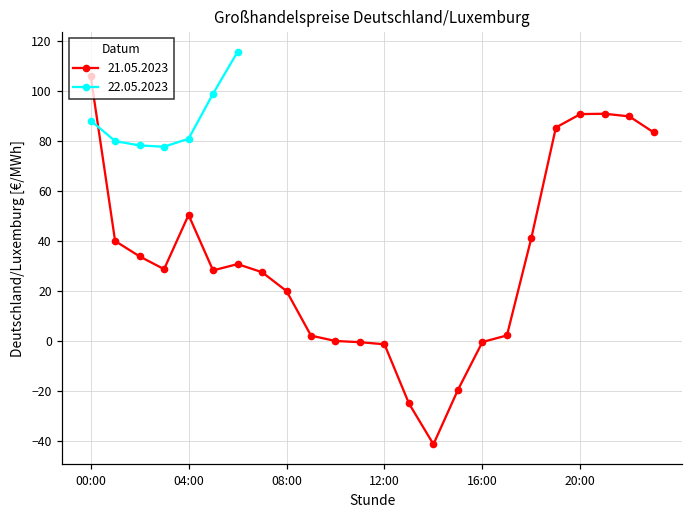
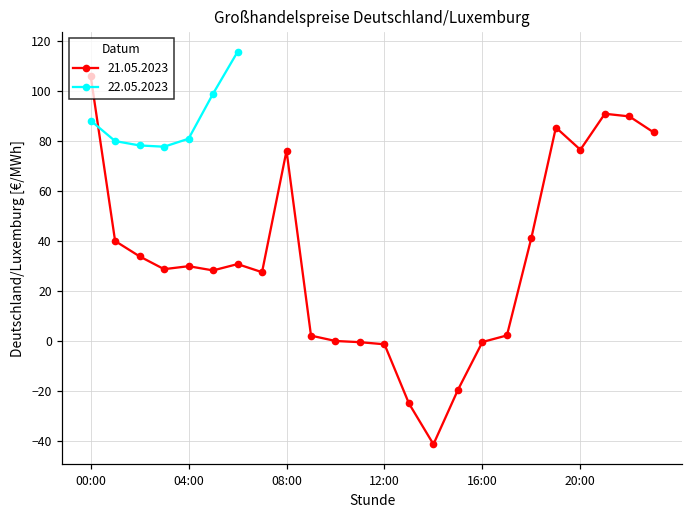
21.05.2023, 04:00: 50 -> 30
21.05.2023, 08:00: 20 -> 76
21.05.2023, 20:00: 91 -> 77
